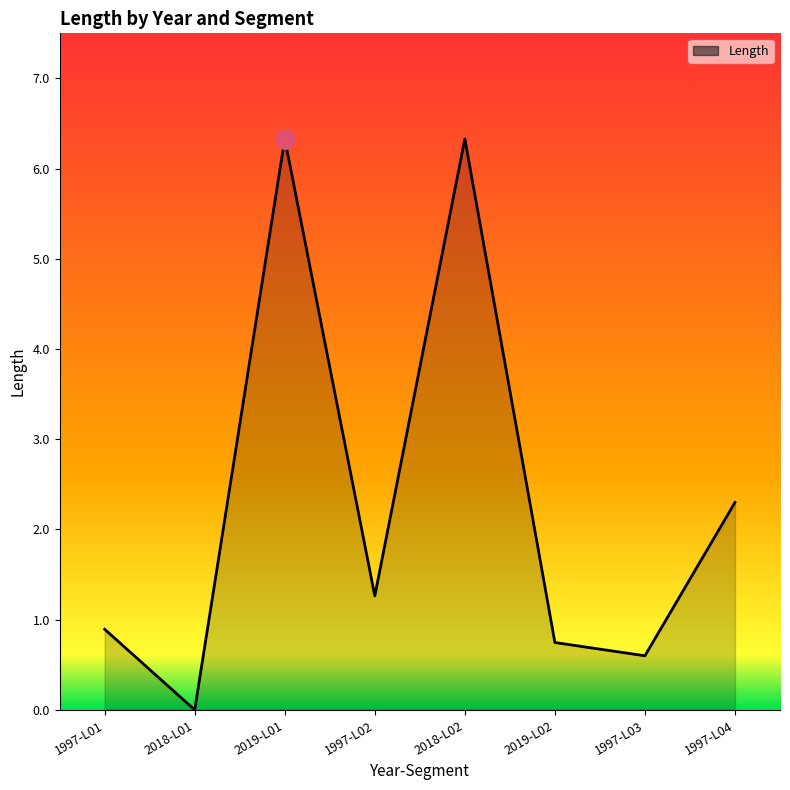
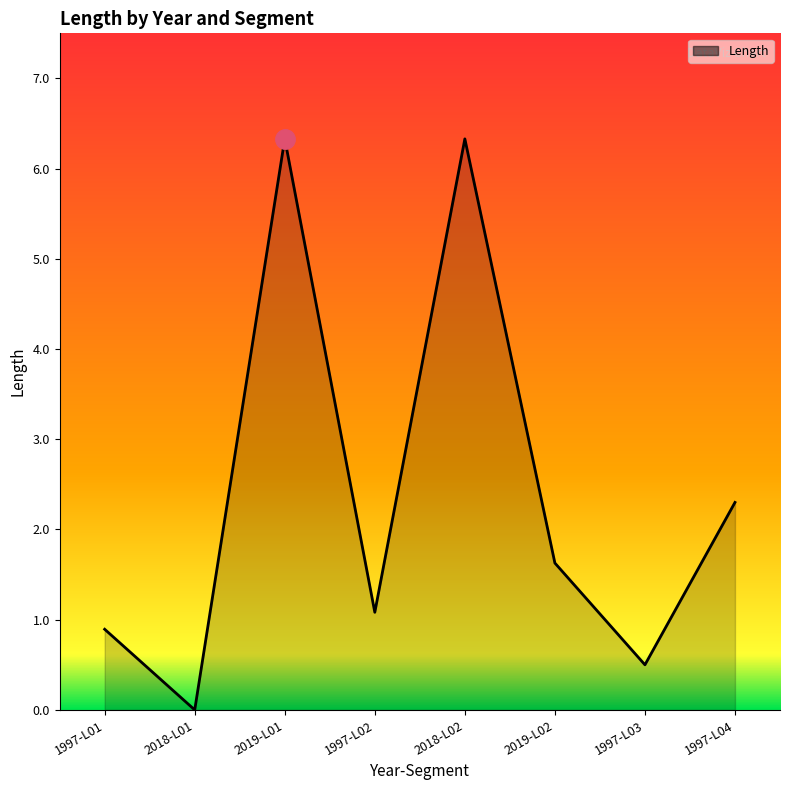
Length, 1997-L02: 1.3 -> 1.1
Length, 2019-L02: 0.7 -> 1.6
Length, 1997-L03: 0.6 -> 0.5
